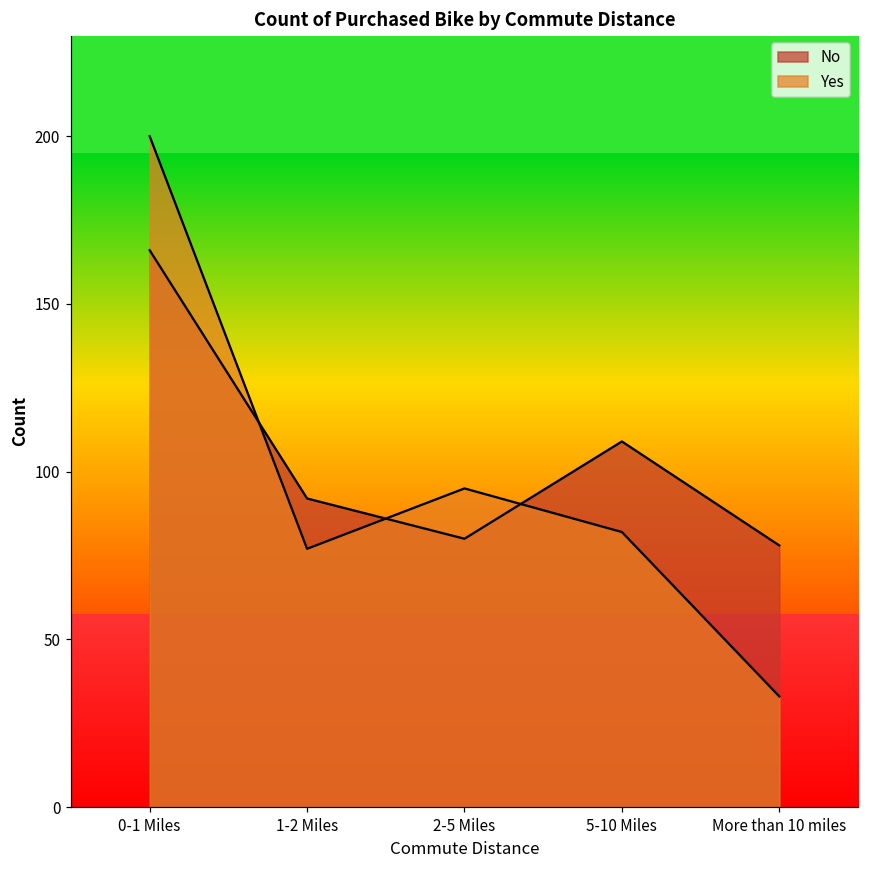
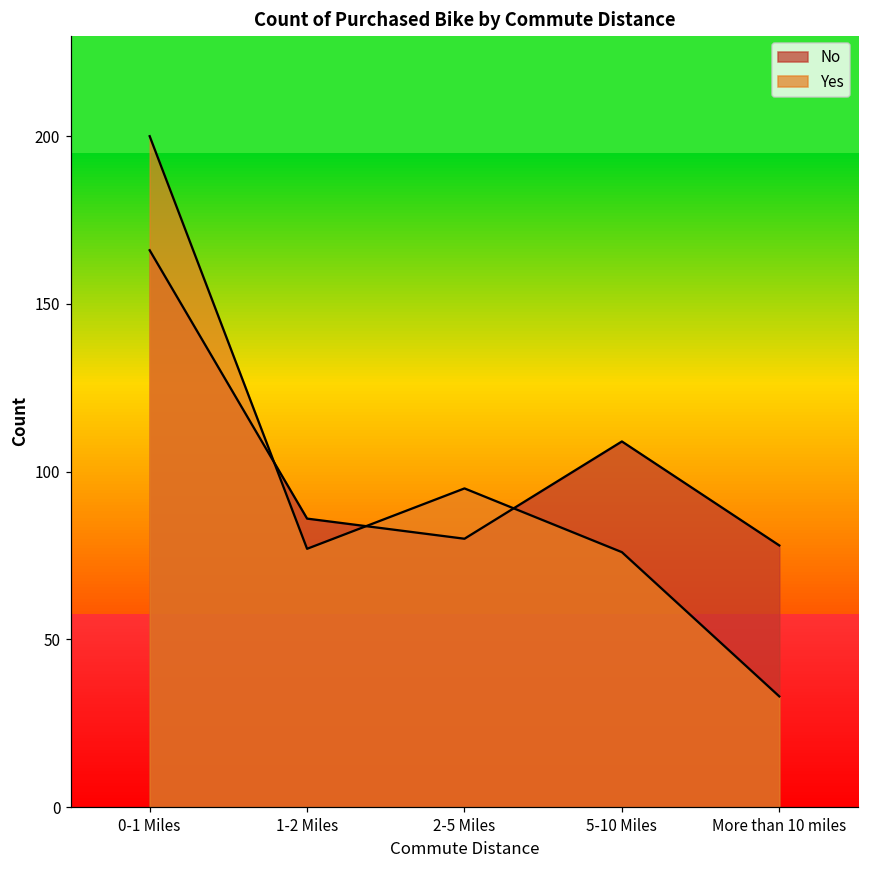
No, 1-2 Miles: 92 -> 86
Yes, 5-10 Miles: 82 -> 76
